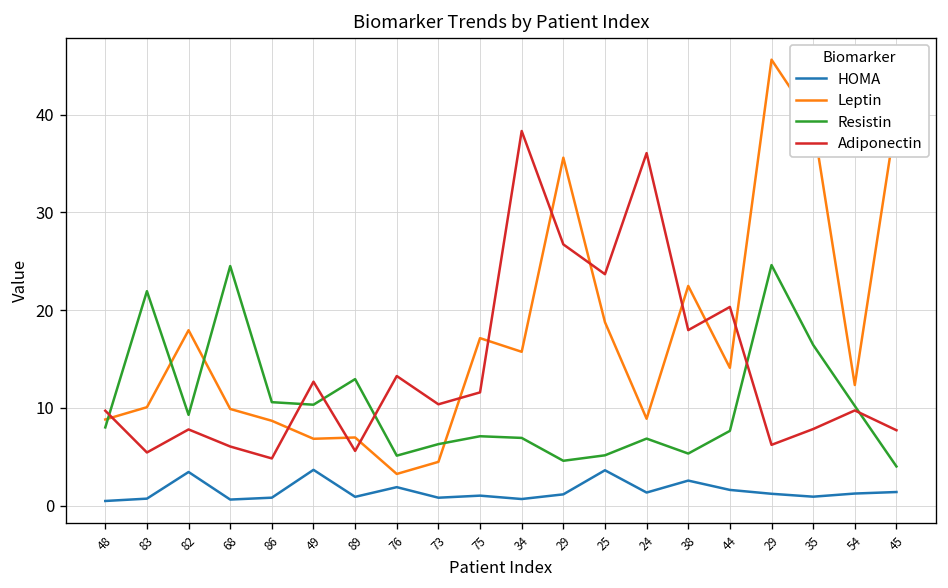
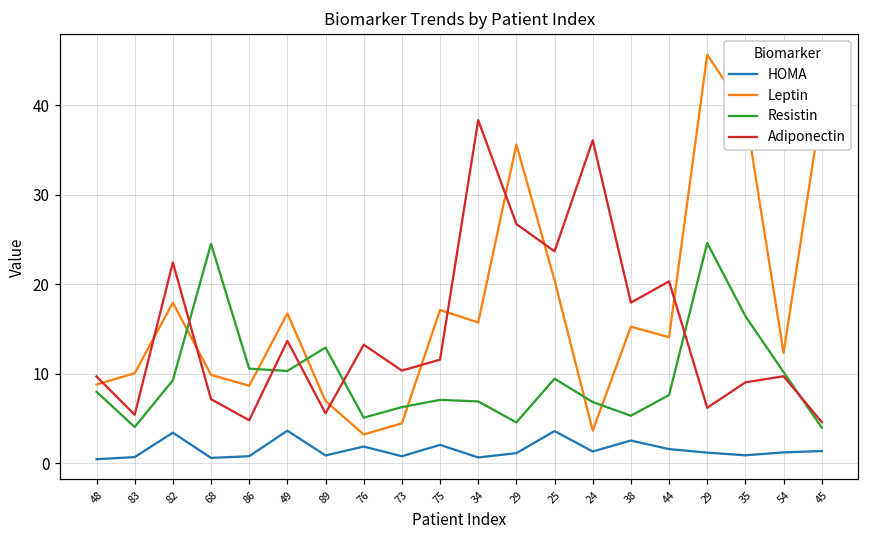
Resistin, 83: 22 -> 4
Adiponectin, 82: 8 -> 22
Adiponectin, 68: 6 -> 7
Leptin, 49: 7 -> 17
Adiponectin, 49: 13 -> 14
HOMA, 75: 1 -> 2
Leptin, 25: 19 -> 20
Resistin, 25: 5 -> 9
Leptin, 24: 9 -> 4
Leptin, 38: 22 -> 15
Adiponectin, 35: 8 -> 9
Adiponectin, 45: 8 -> 5
